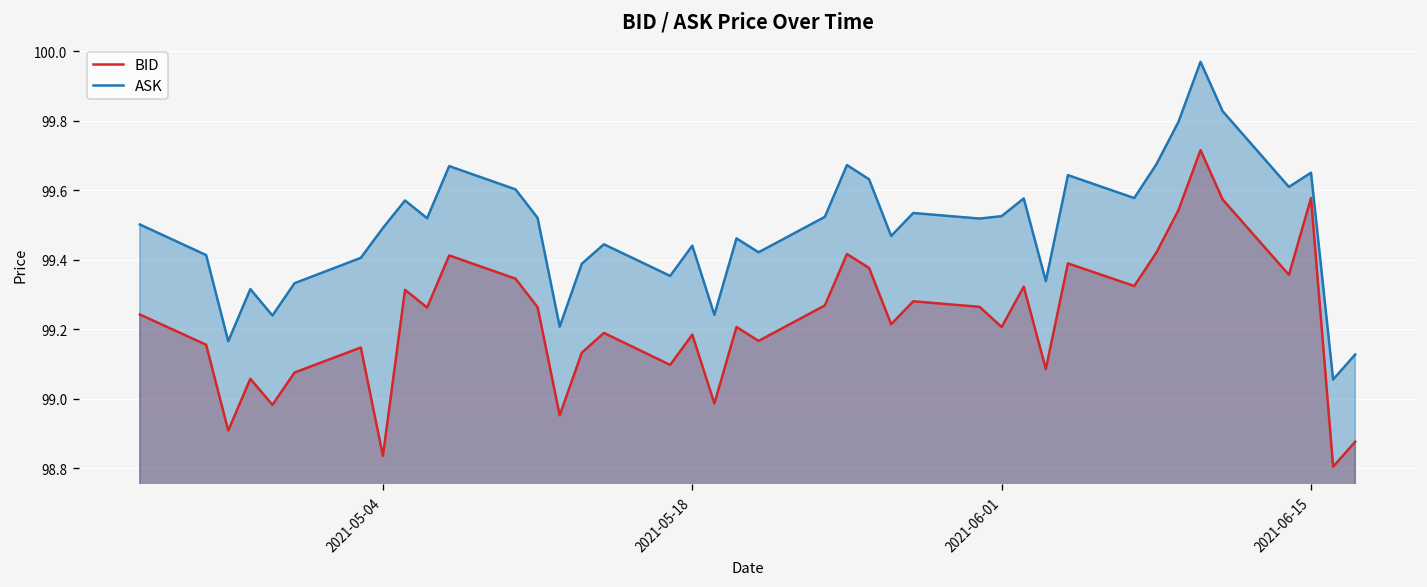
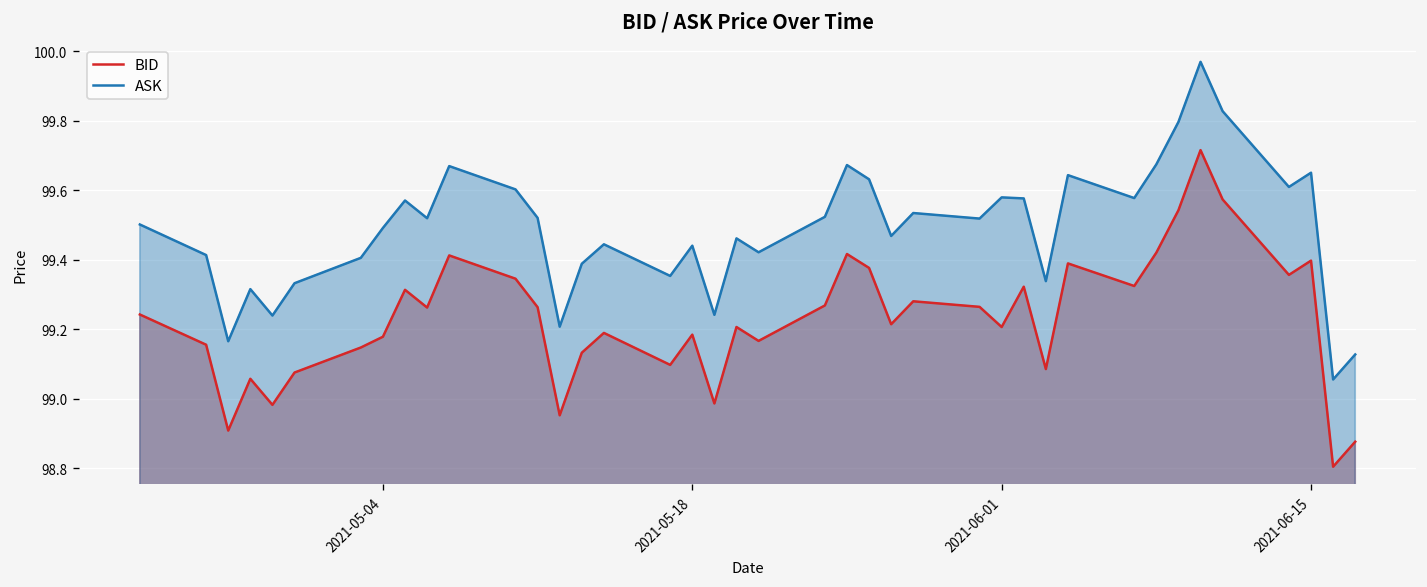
BID, 2021-05-04: 98.84 -> 99.18
ASK, 2021-06-01: 99.53 -> 99.58
BID, 2021-06-15: 99.58 -> 99.40
